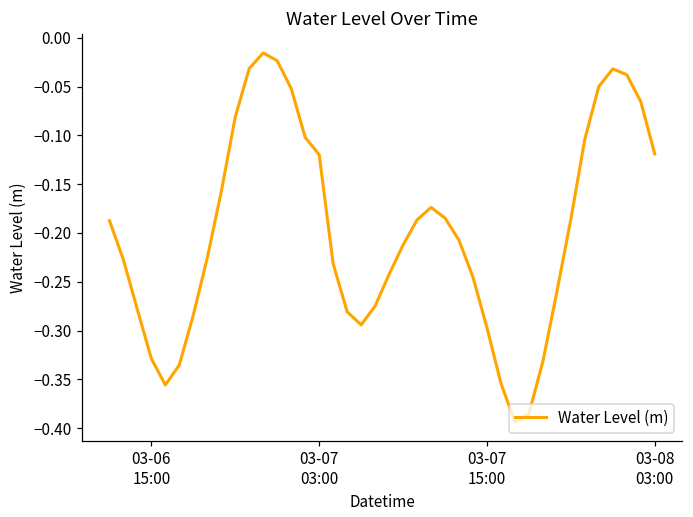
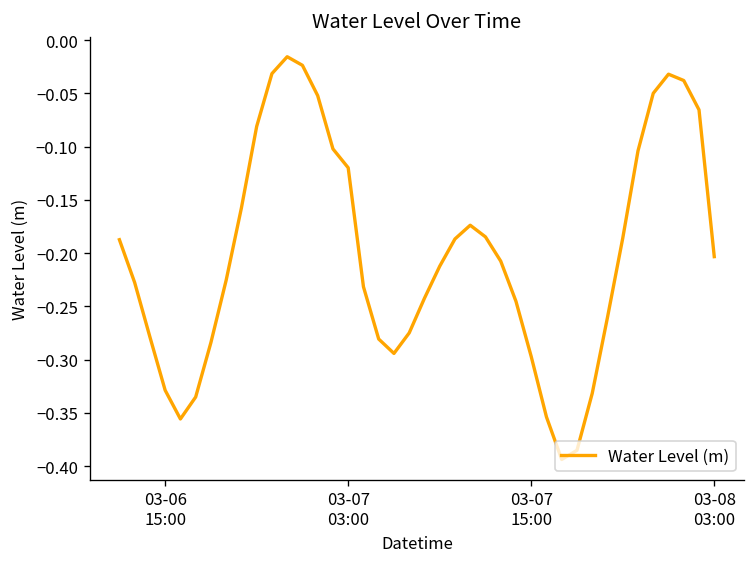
03-08 03:00: -0.12 -> -0.20
